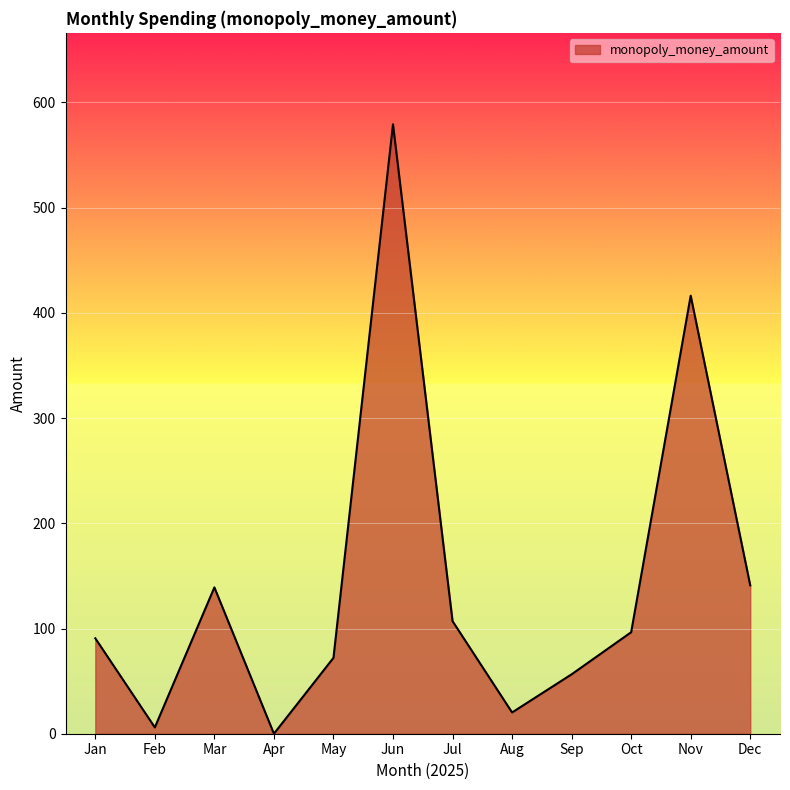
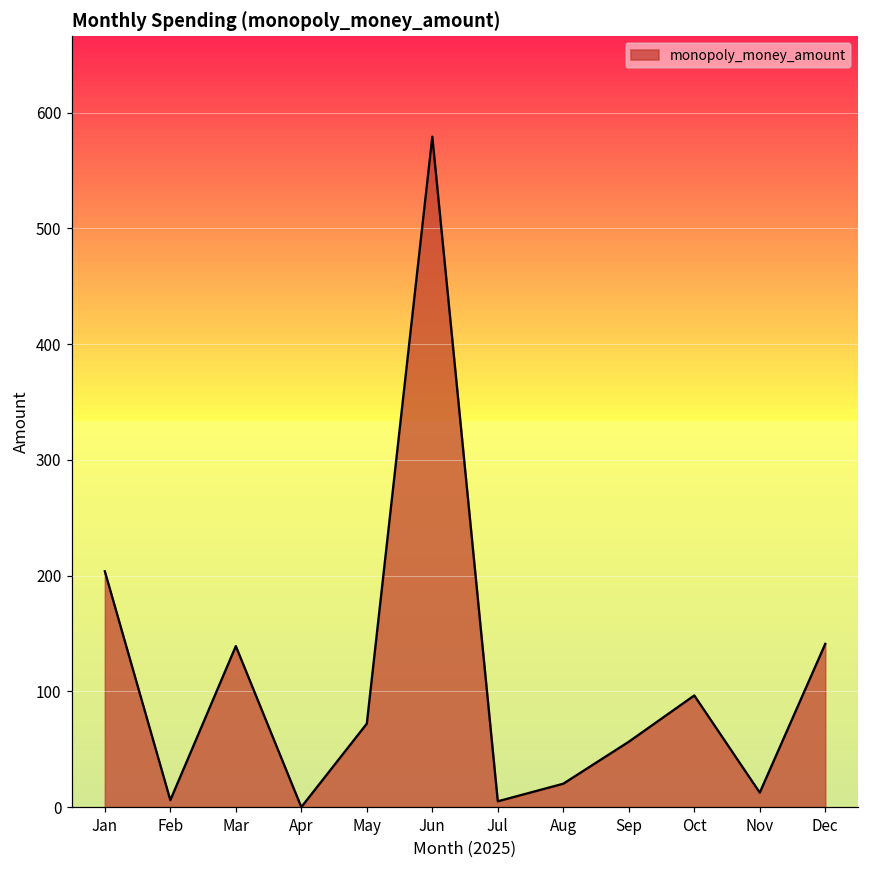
Jan: 91 -> 204
Jul: 107 -> 5
Nov: 416 -> 13
